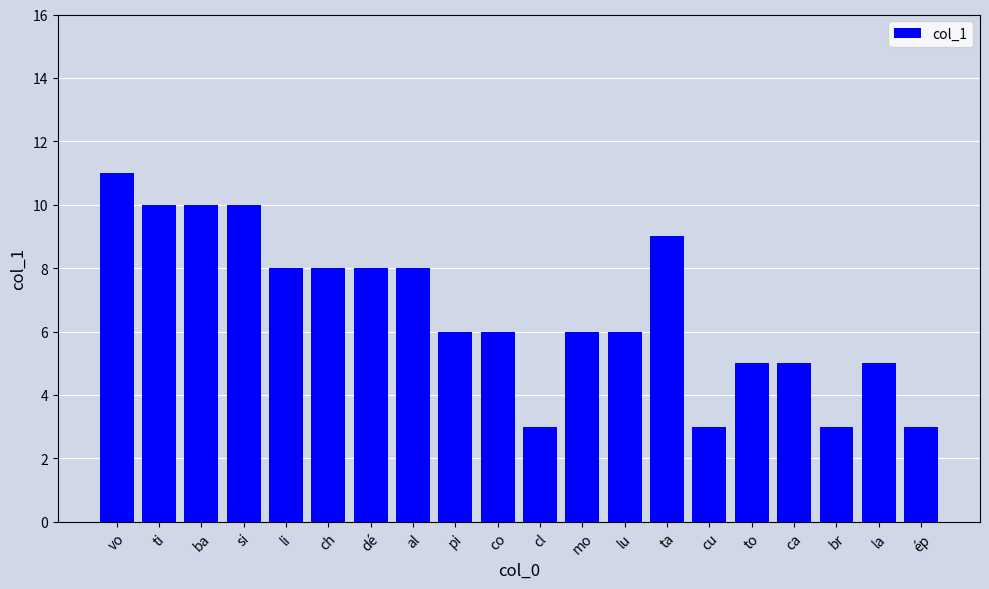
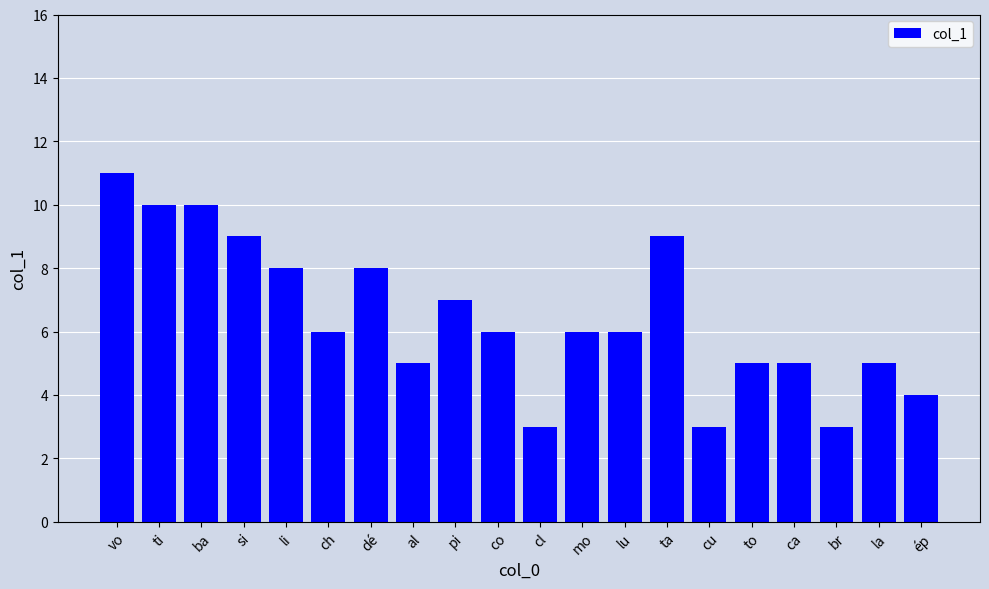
si: 10 -> 9
ch: 8 -> 6
al: 8 -> 5
pi: 6 -> 7
ép: 3 -> 4
